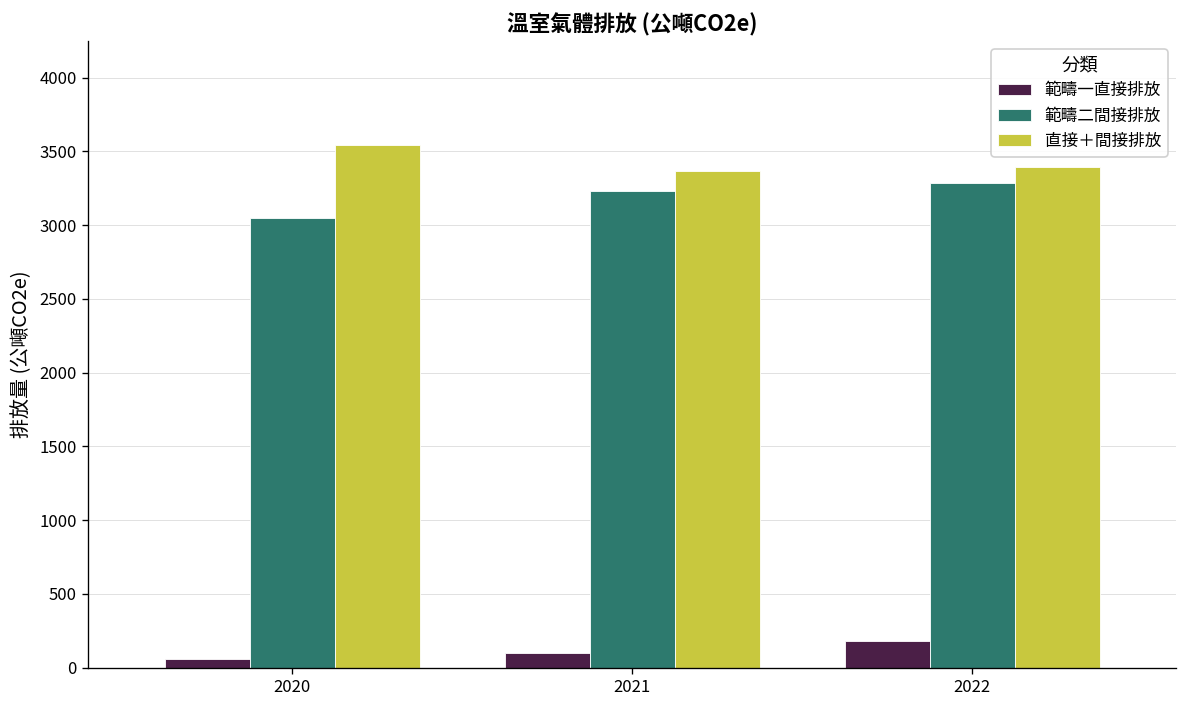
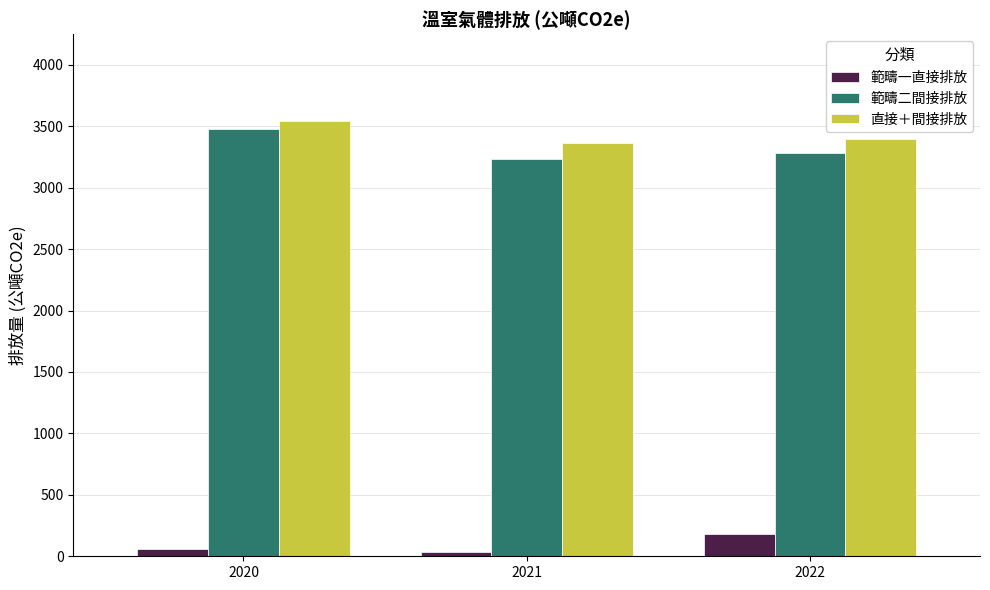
範疇二間接排放, 2020: 3050 -> 3480
範疇一直接排放, 2021: 100 -> 30
